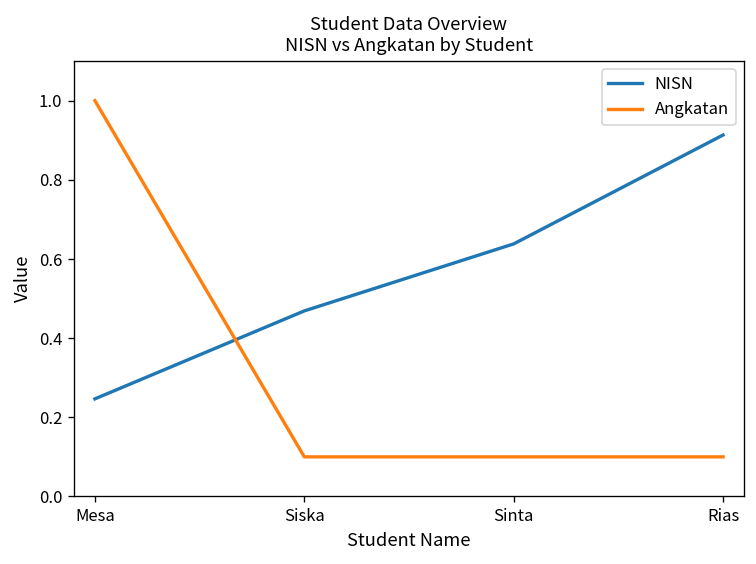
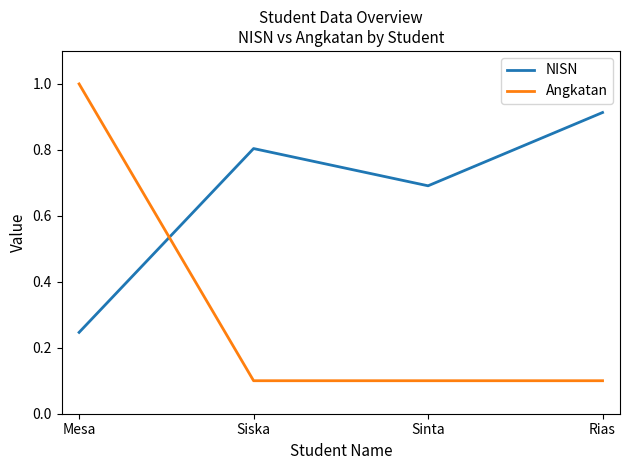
NISN, Siska: 0.47 -> 0.80
NISN, Sinta: 0.64 -> 0.69
